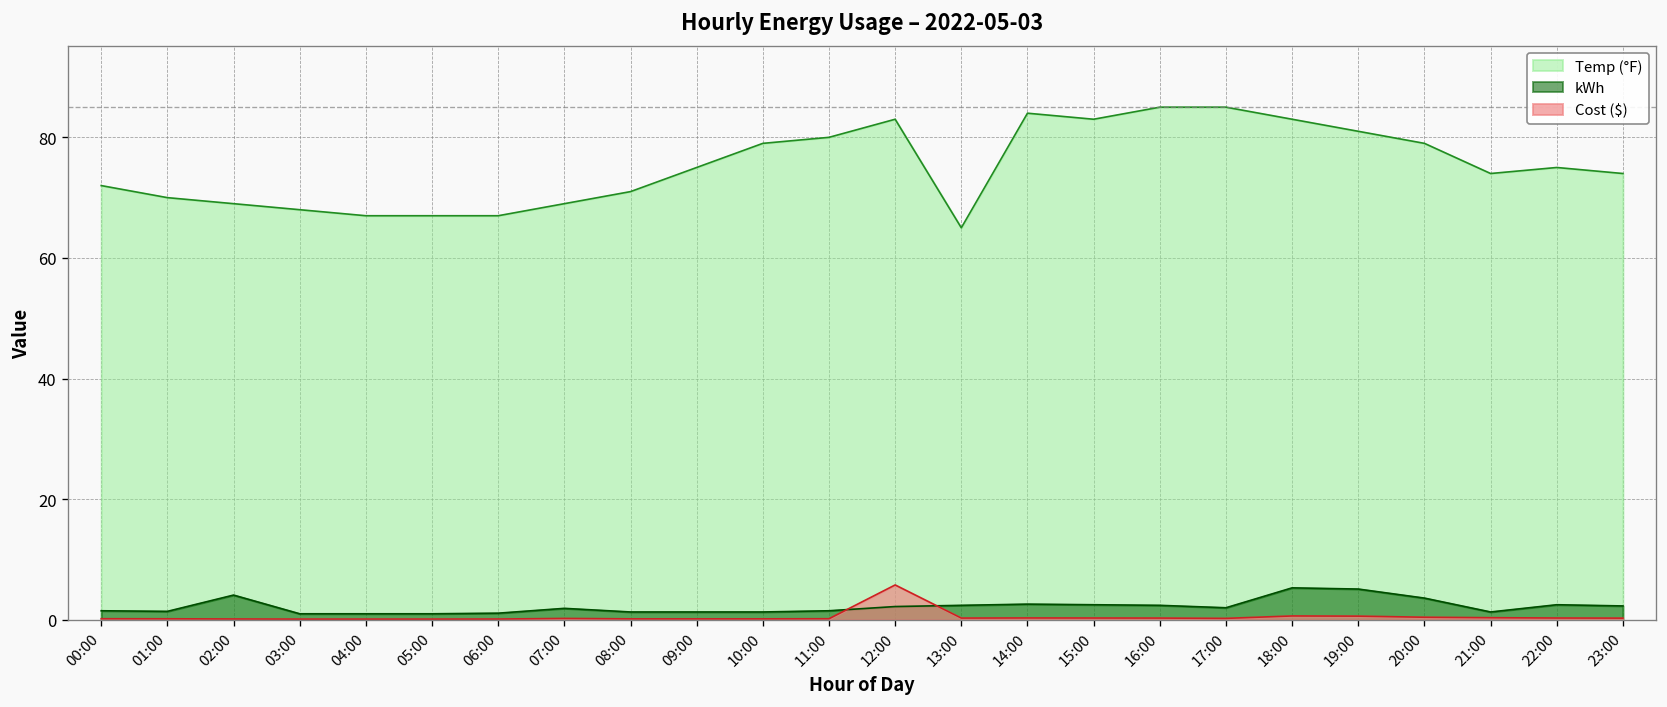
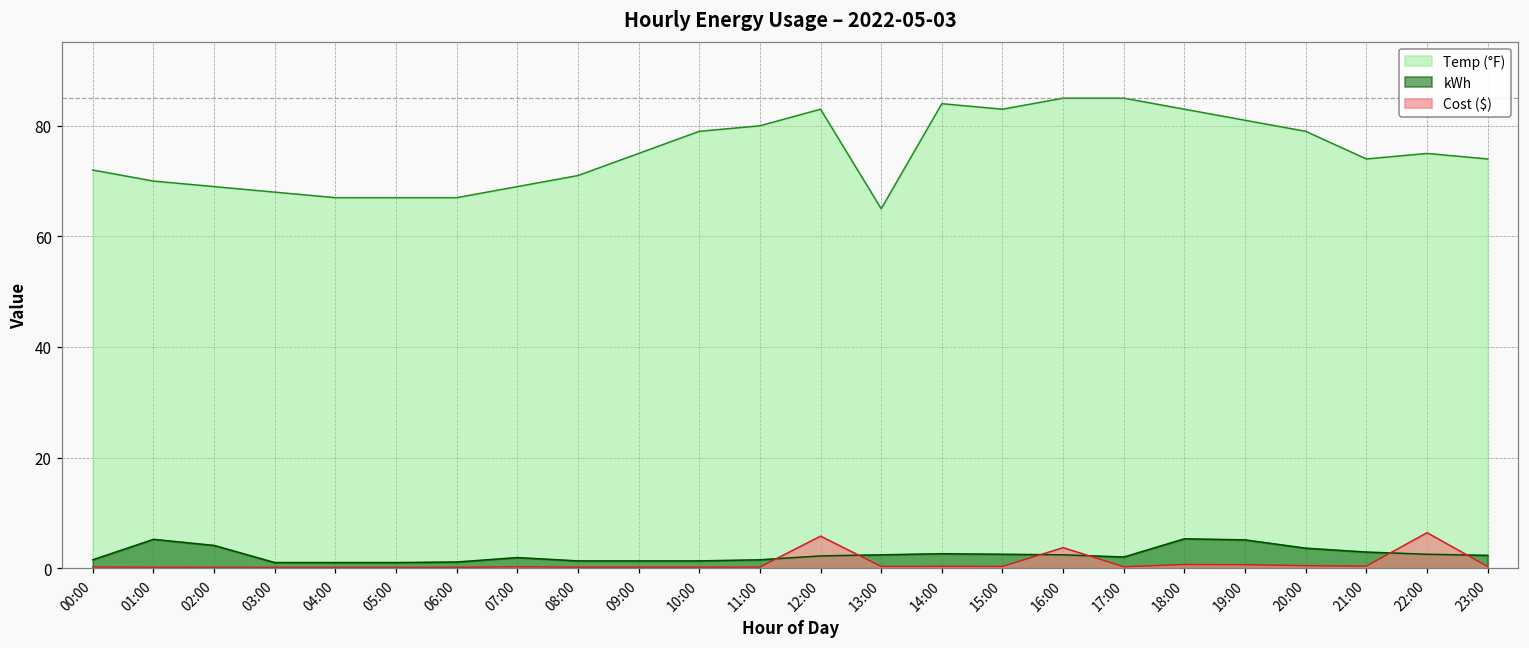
kWh, 01:00: 1 -> 5
Cost ($), 16:00: 0 -> 4
kWh, 21:00: 1 -> 3
Cost ($), 22:00: 0 -> 6
